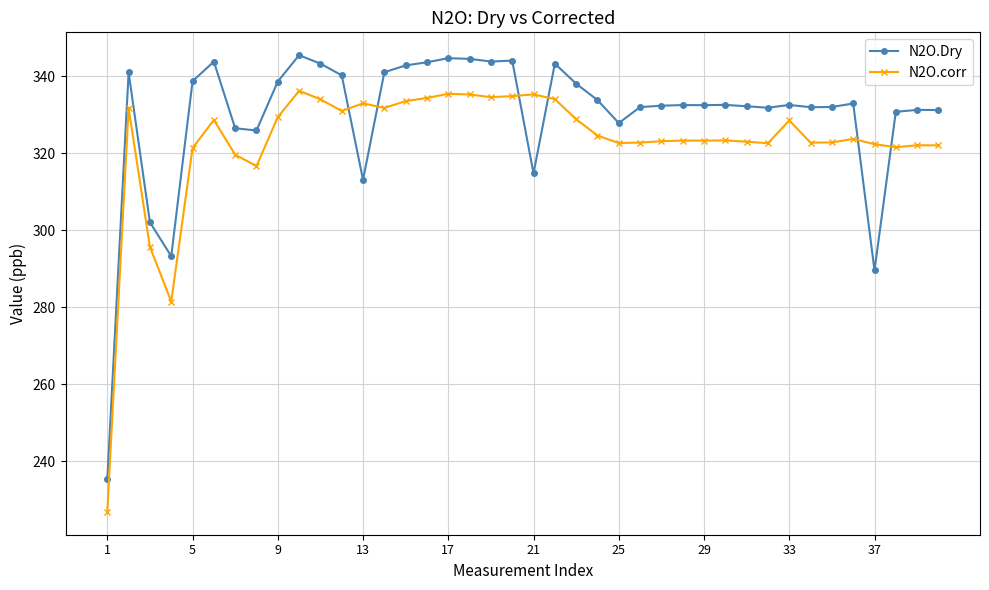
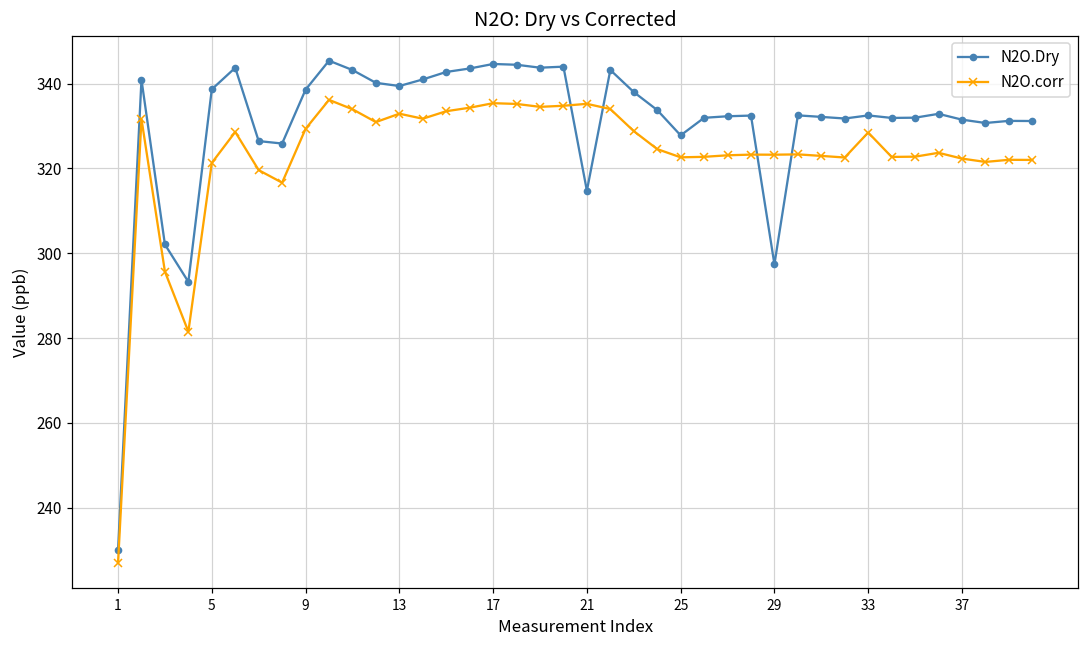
N2O.Dry, 1: 235 -> 230
N2O.Dry, 13: 313 -> 339
N2O.Dry, 29: 332 -> 297
N2O.Dry, 37: 290 -> 331
